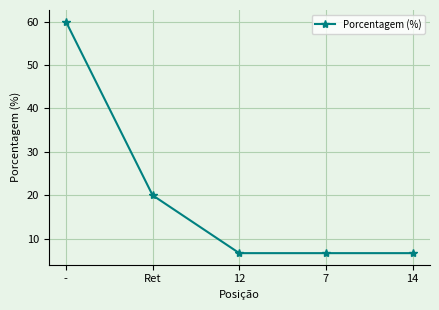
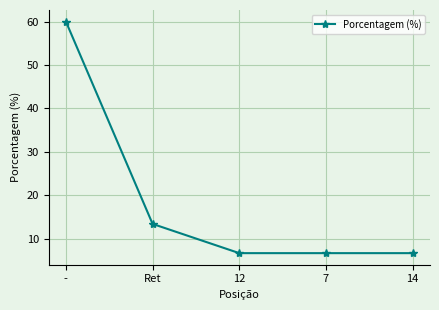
Ret: 20 -> 13
